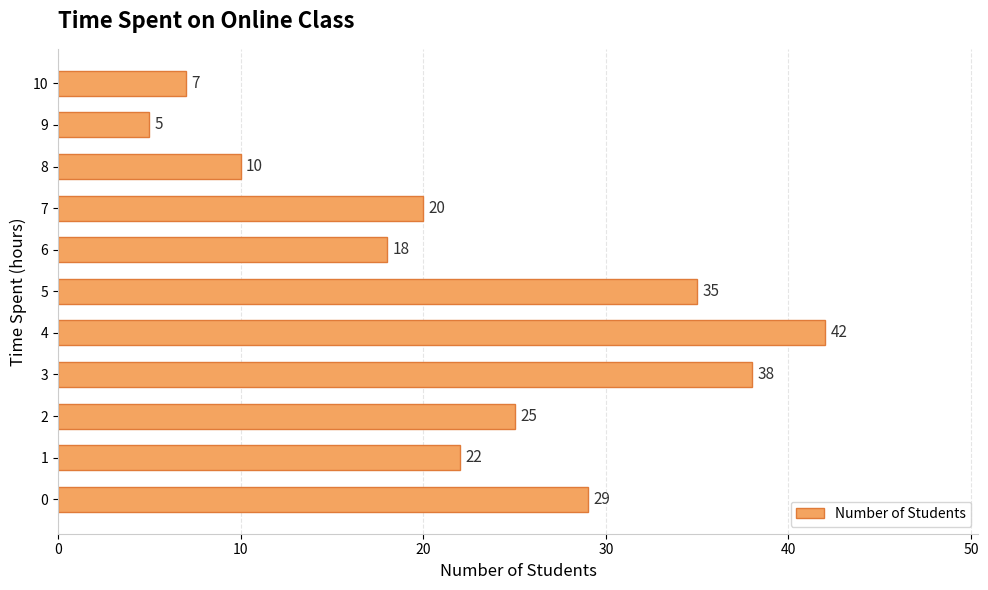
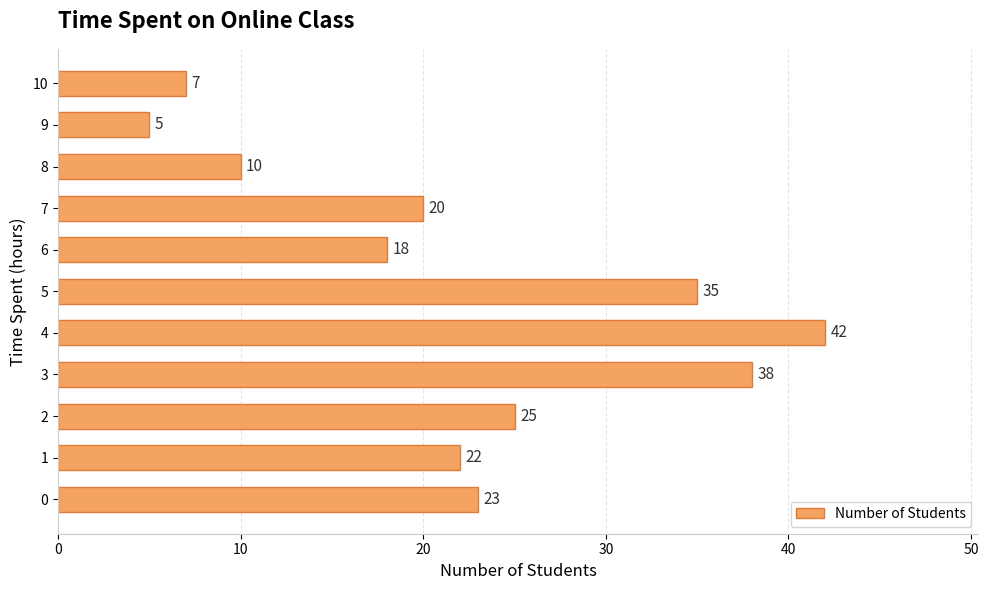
0: 29 -> 23
